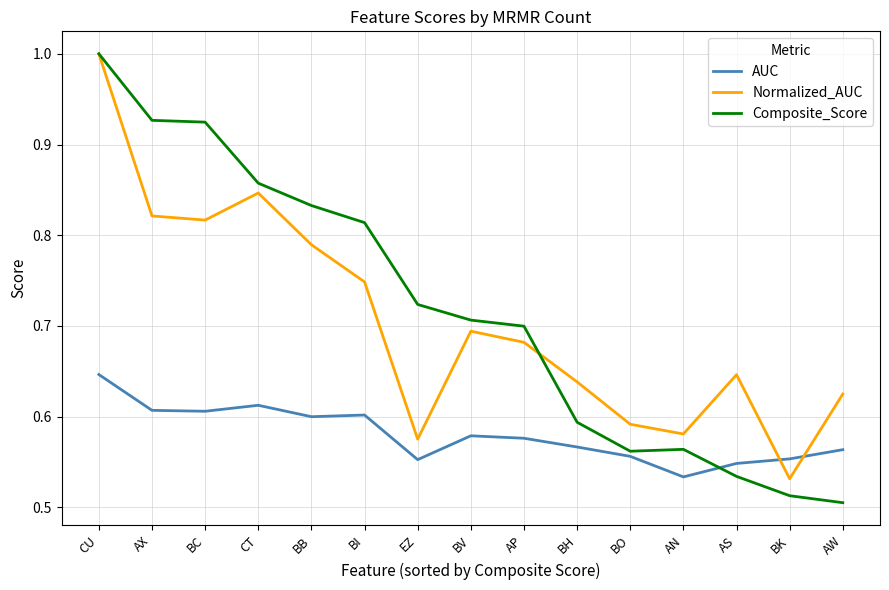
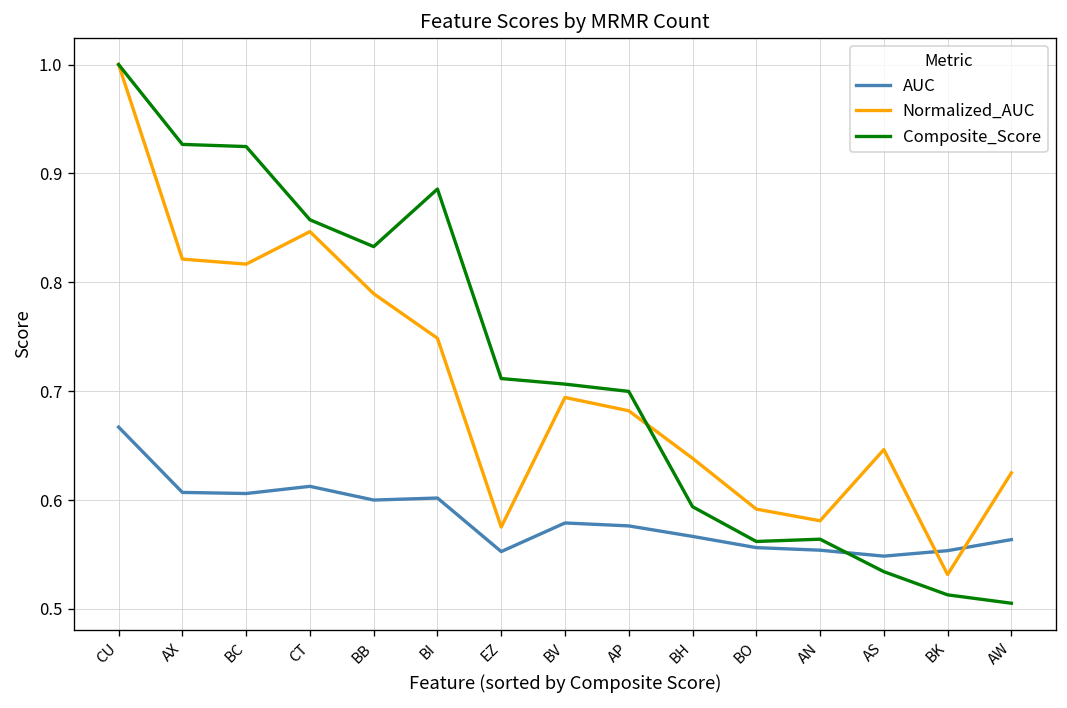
AUC, CU: 0.65 -> 0.67
Composite_Score, BI: 0.81 -> 0.89
Composite_Score, EZ: 0.72 -> 0.71
AUC, AN: 0.53 -> 0.55
